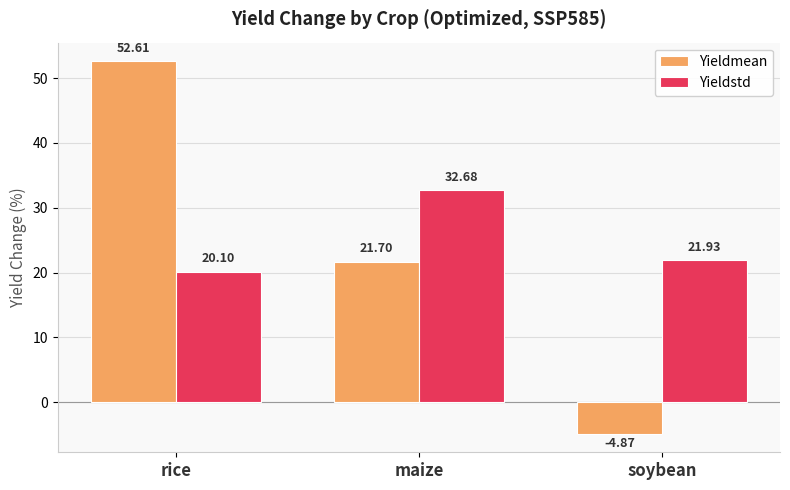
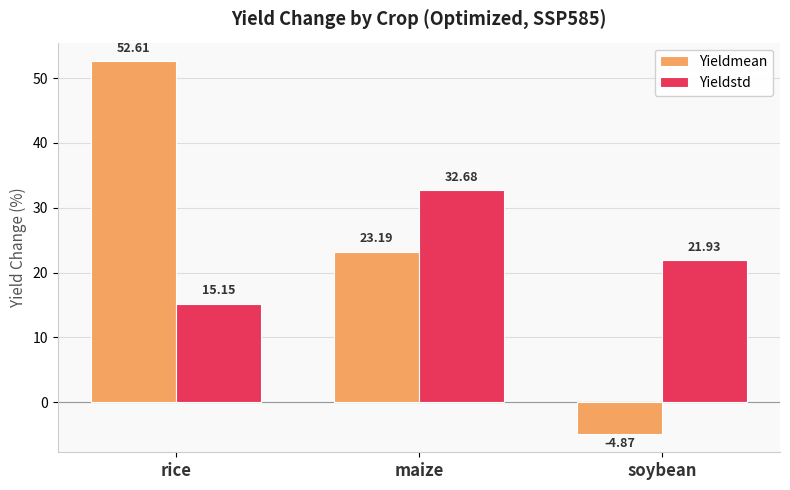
Yieldstd, rice: 20.10 -> 15.15
Yieldmean, maize: 21.70 -> 23.19
